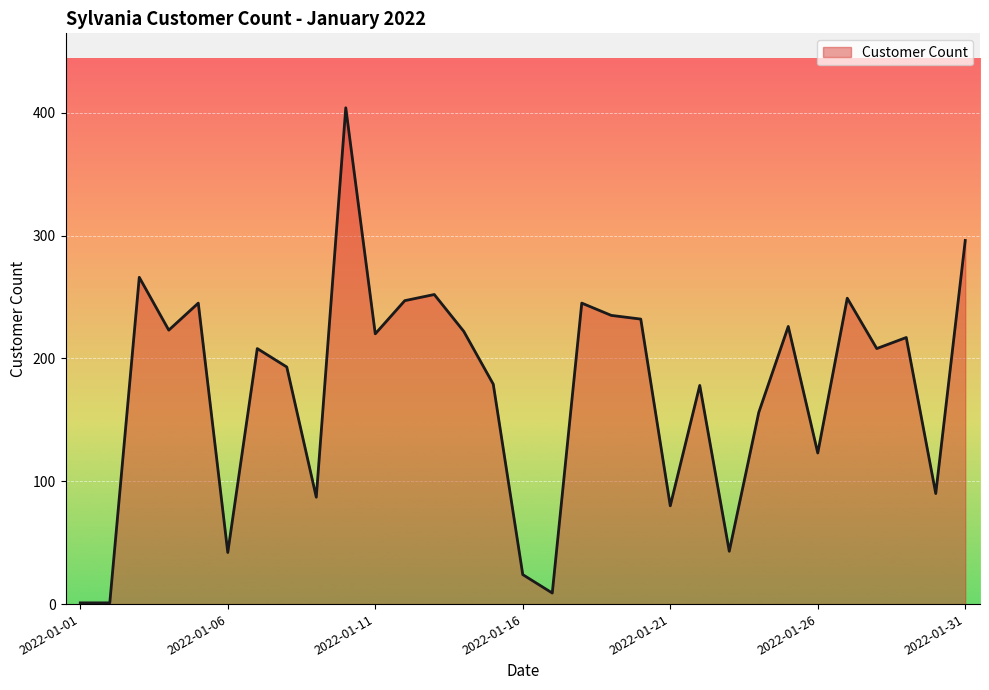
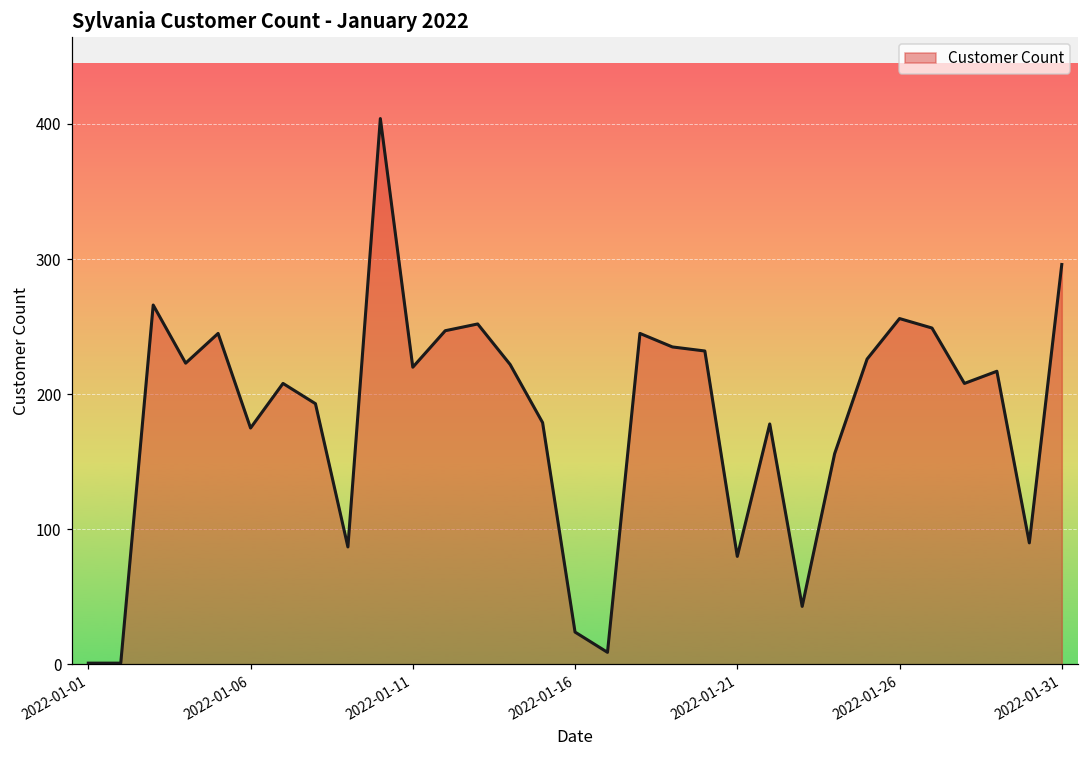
2022-01-06: 42 -> 175
2022-01-26: 123 -> 256
